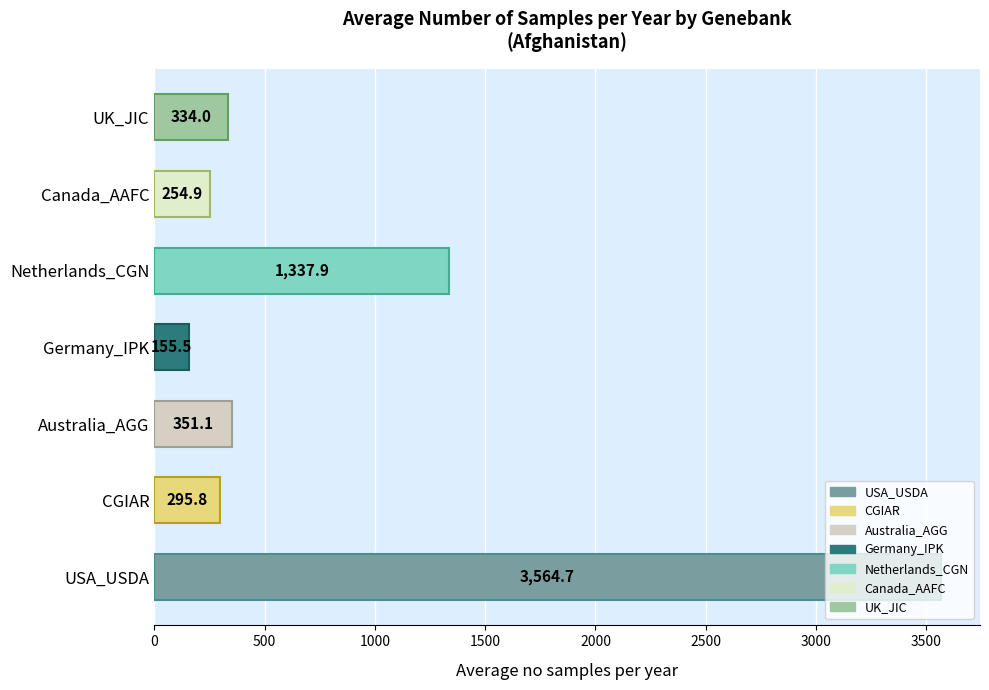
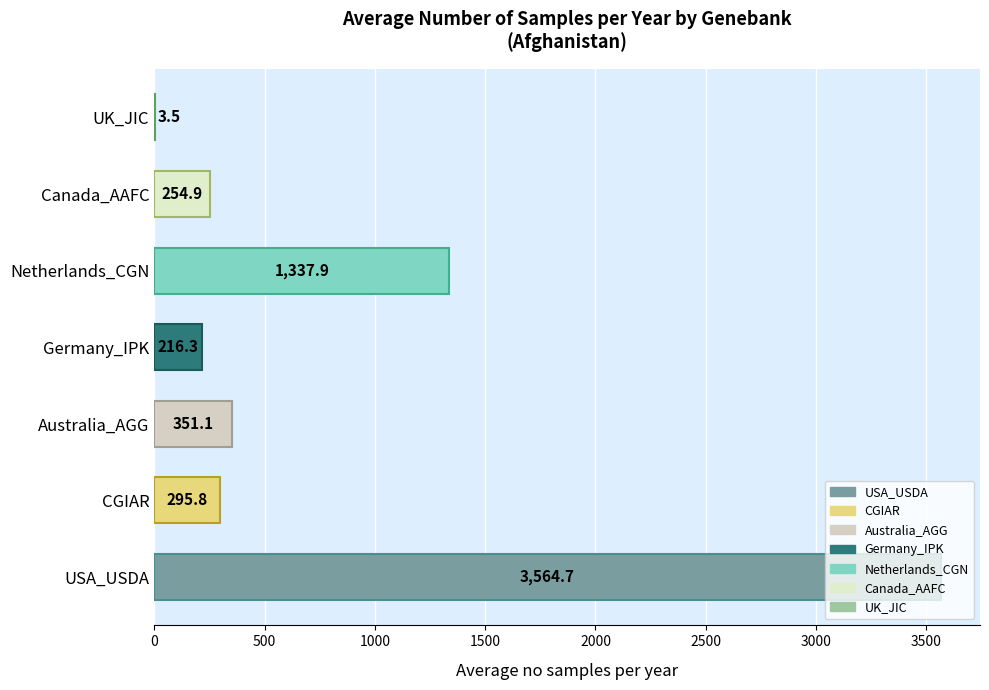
UK_JIC: 334.0 -> 3.5
Germany_IPK: 155.5 -> 216.3
